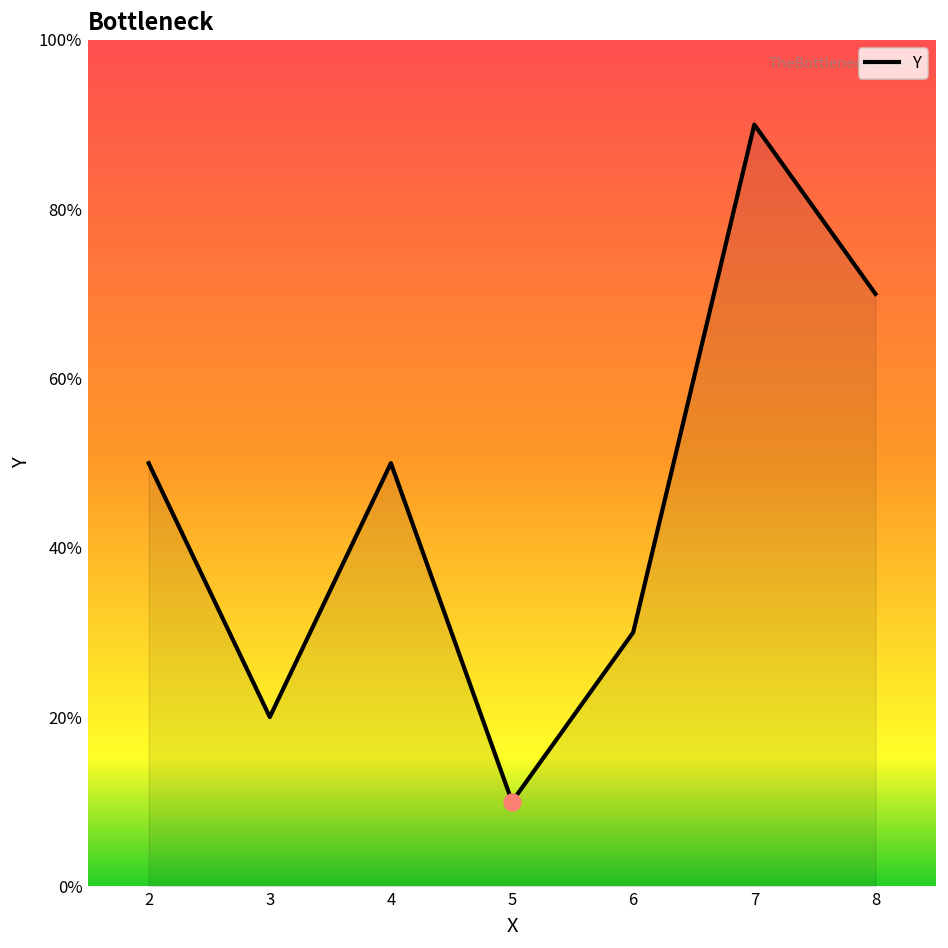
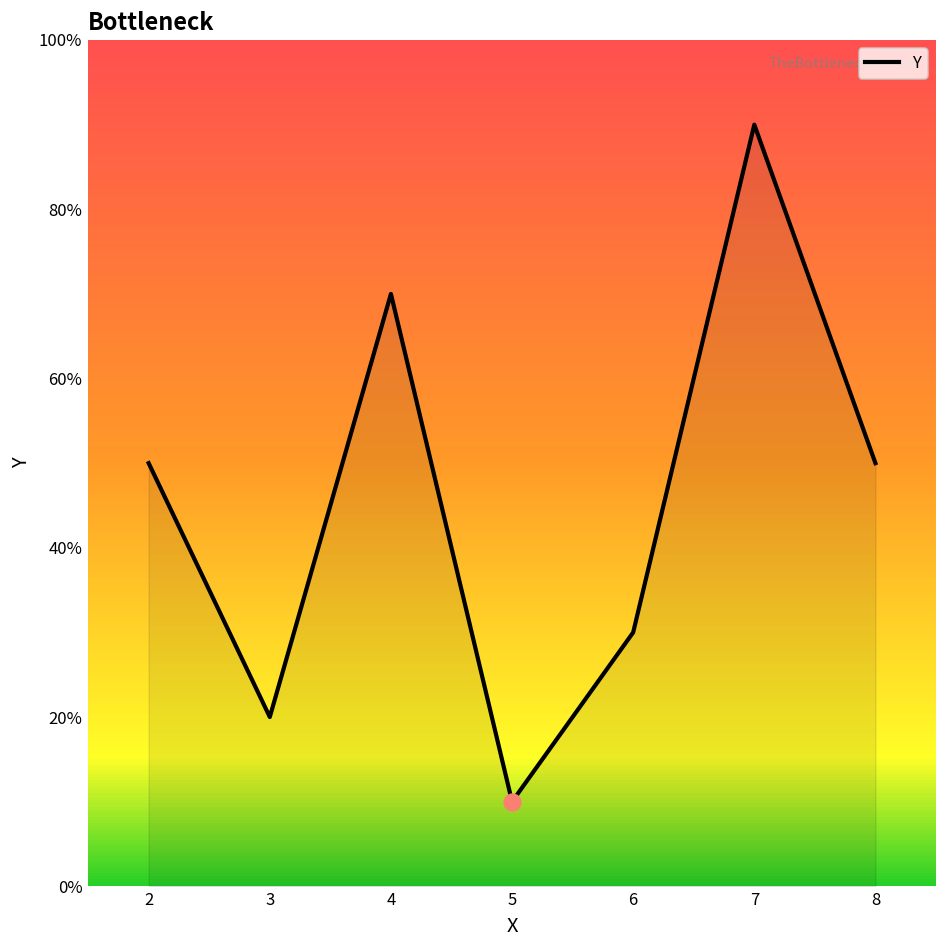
Y, 4: 50% -> 70%
Y, 8: 70% -> 50%
